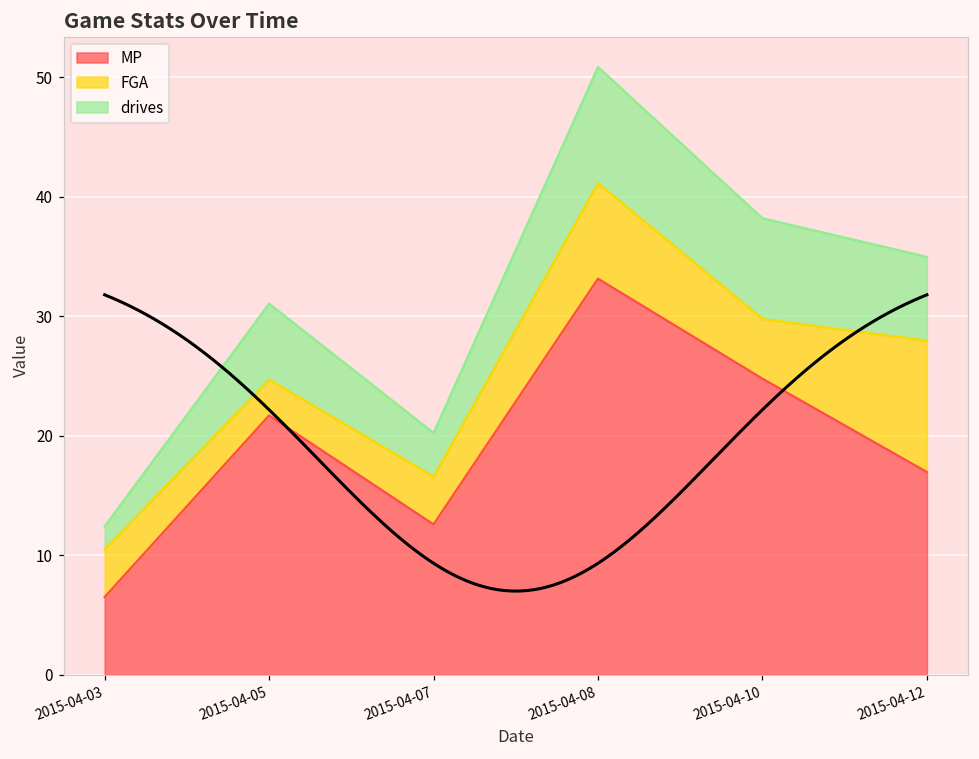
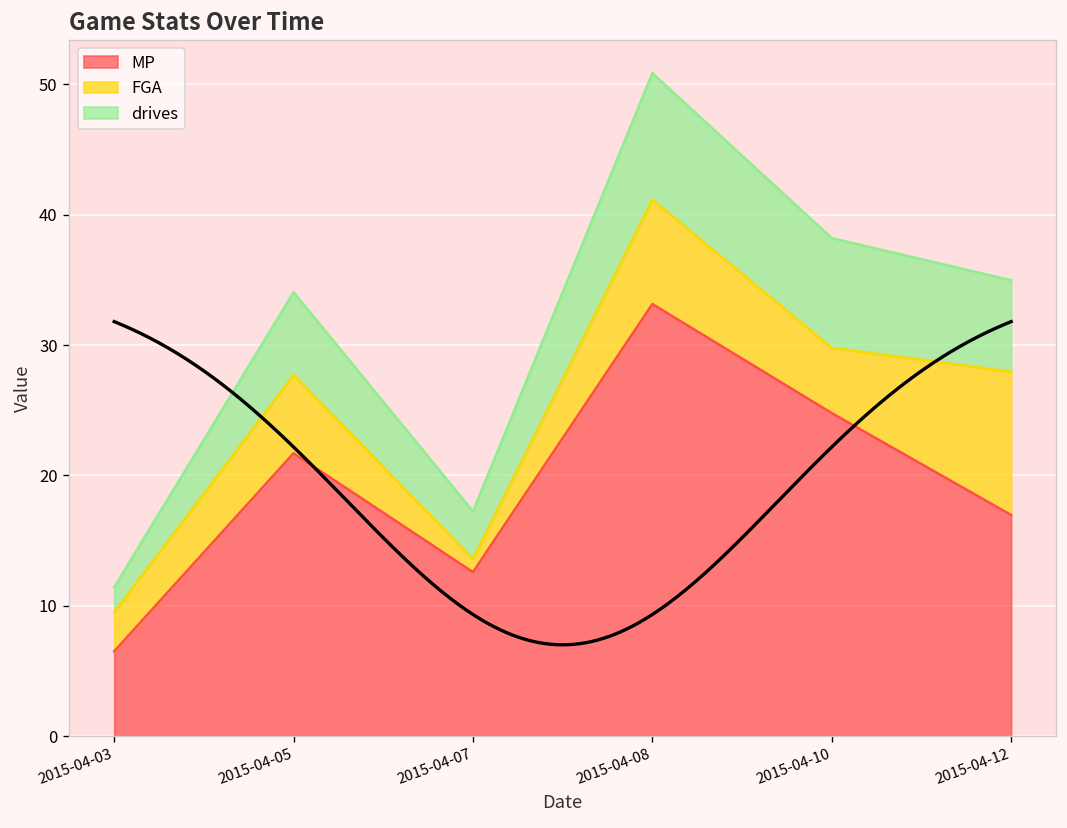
FGA, 2015-04-03: 4 -> 3
FGA, 2015-04-05: 3 -> 6
FGA, 2015-04-07: 4 -> 1
